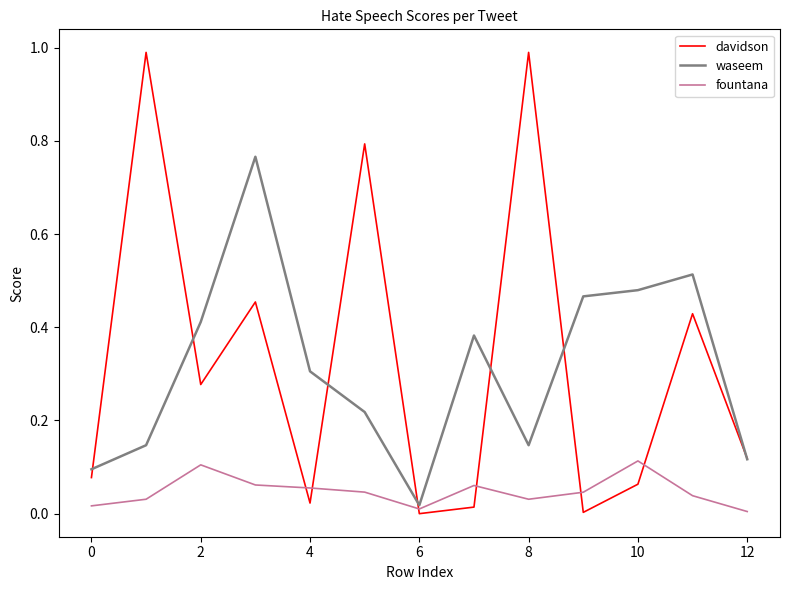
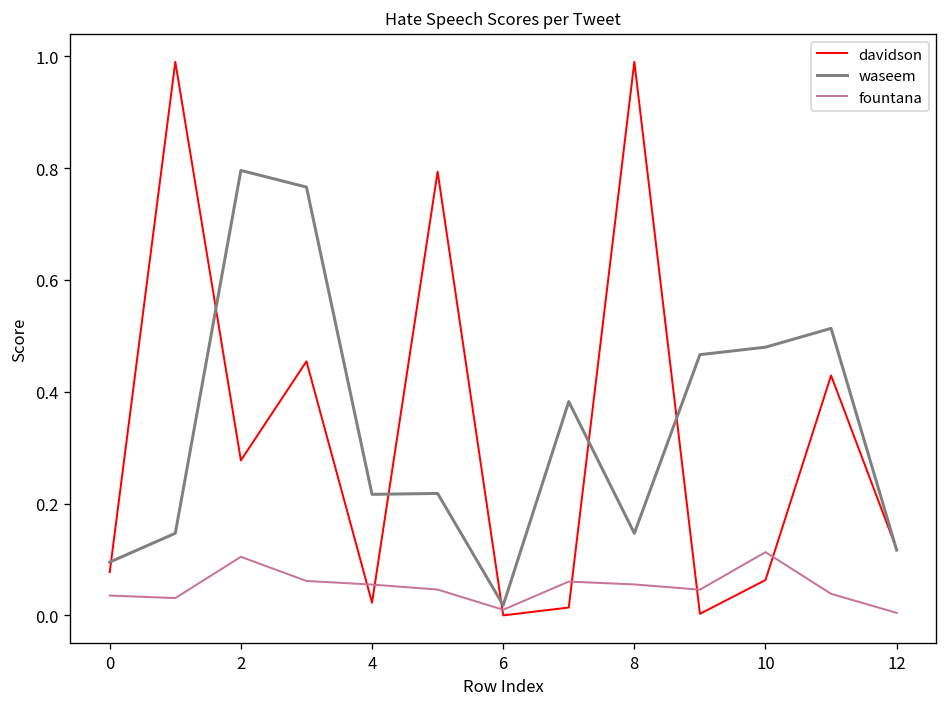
fountana, 0: 0.02 -> 0.04
waseem, 2: 0.41 -> 0.80
waseem, 4: 0.31 -> 0.22
fountana, 8: 0.03 -> 0.06
